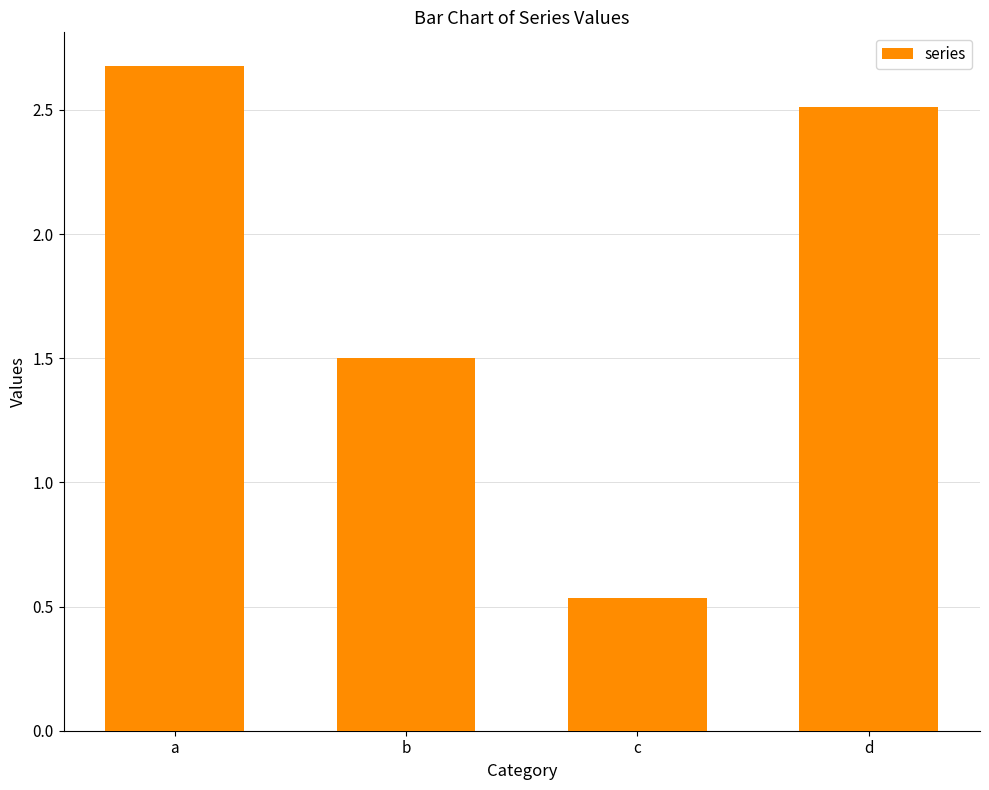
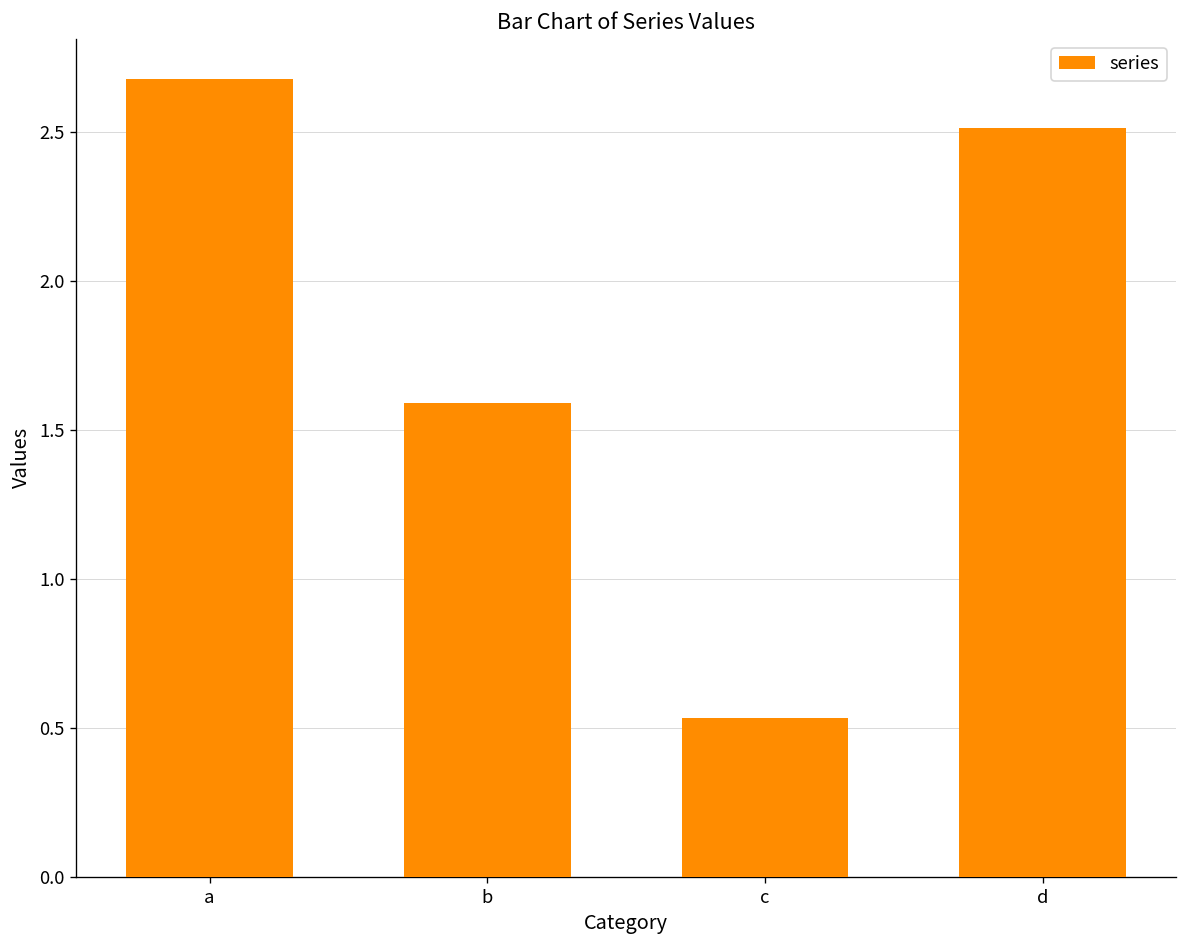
b: 1.50 -> 1.59
